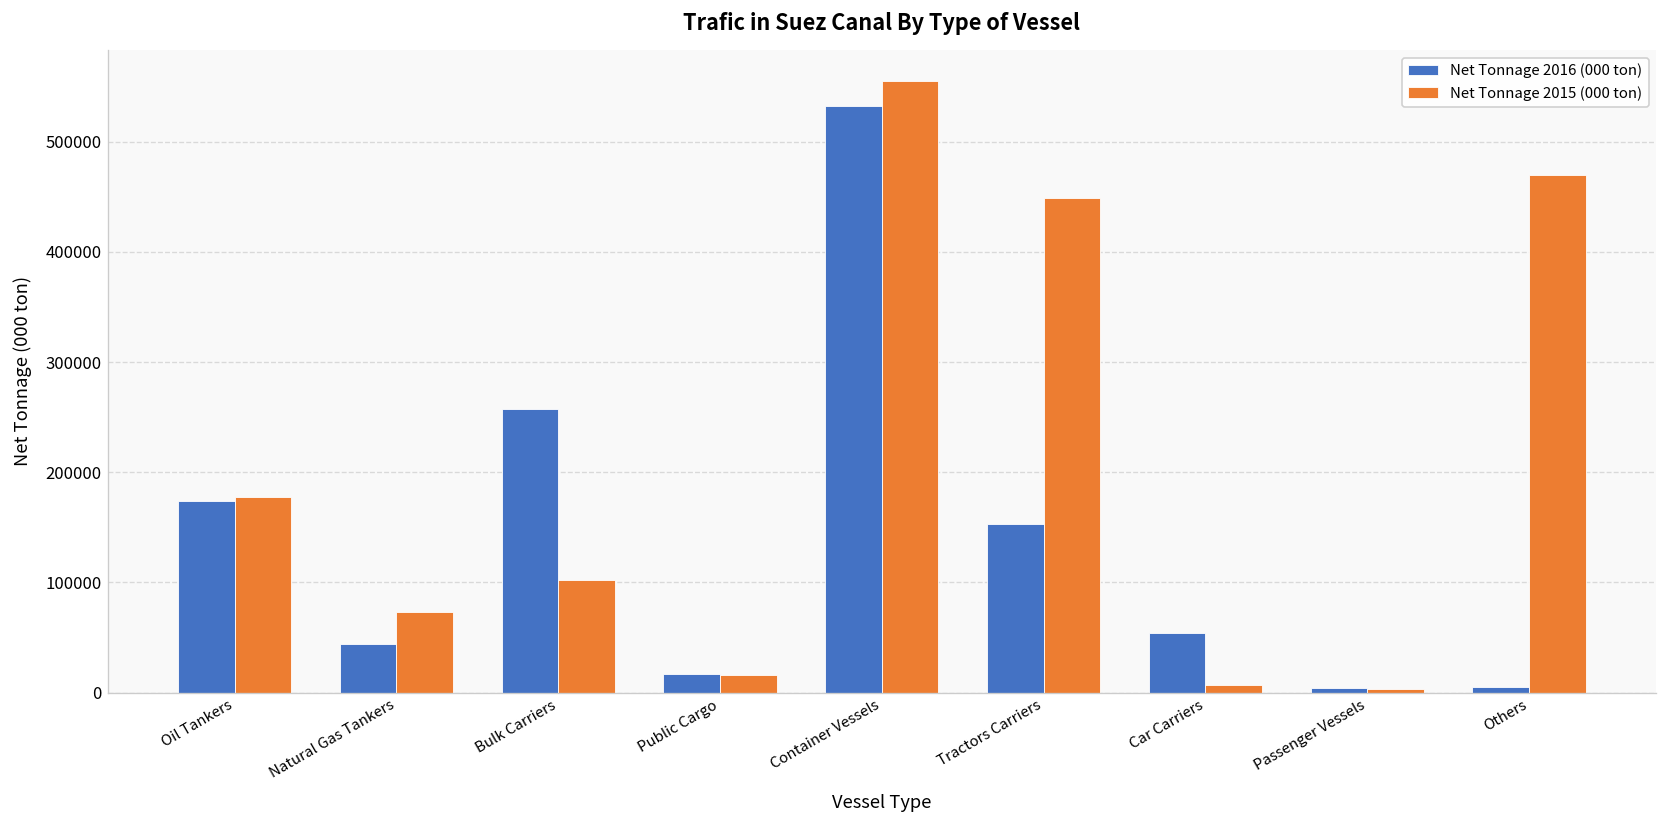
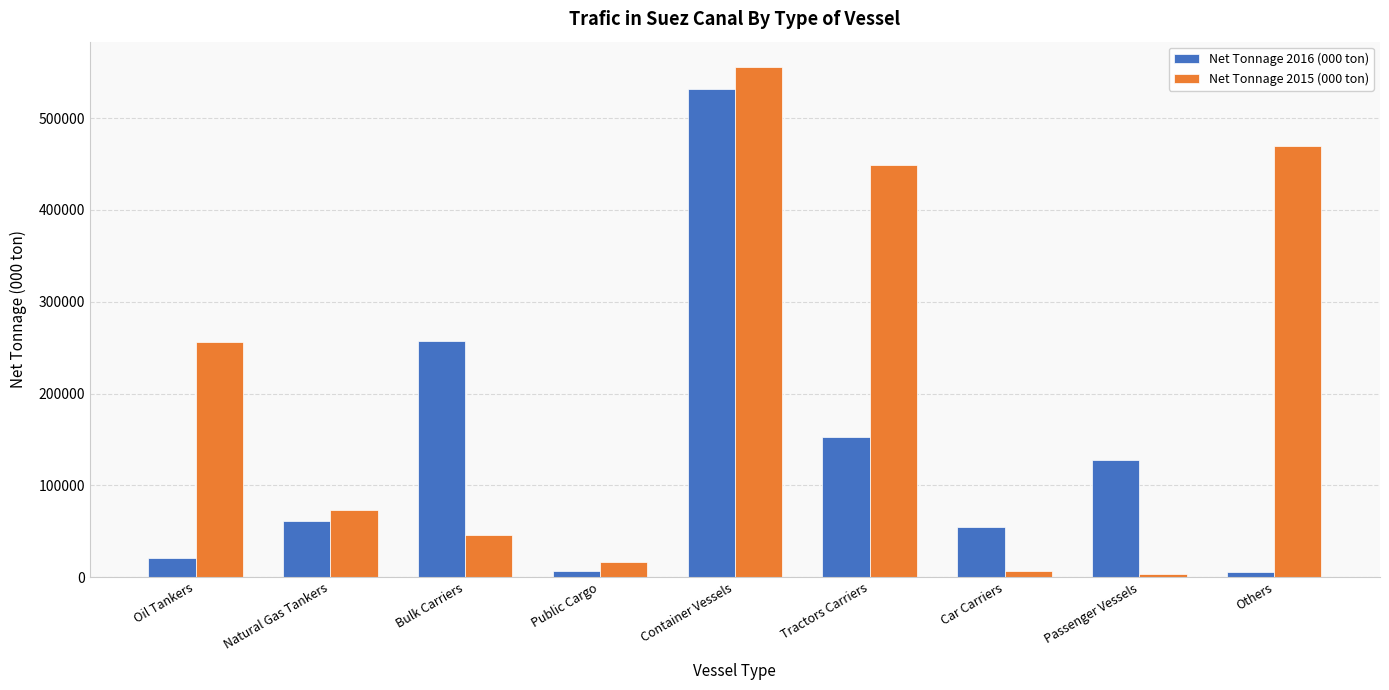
Net Tonnage 2016 (000 ton), Oil Tankers: 170000 -> 20000
Net Tonnage 2015 (000 ton), Oil Tankers: 180000 -> 260000
Net Tonnage 2016 (000 ton), Natural Gas Tankers: 40000 -> 60000
Net Tonnage 2015 (000 ton), Bulk Carriers: 100000 -> 50000
Net Tonnage 2016 (000 ton), Public Cargo: 20000 -> 10000
Net Tonnage 2016 (000 ton), Passenger Vessels: 0 -> 130000
